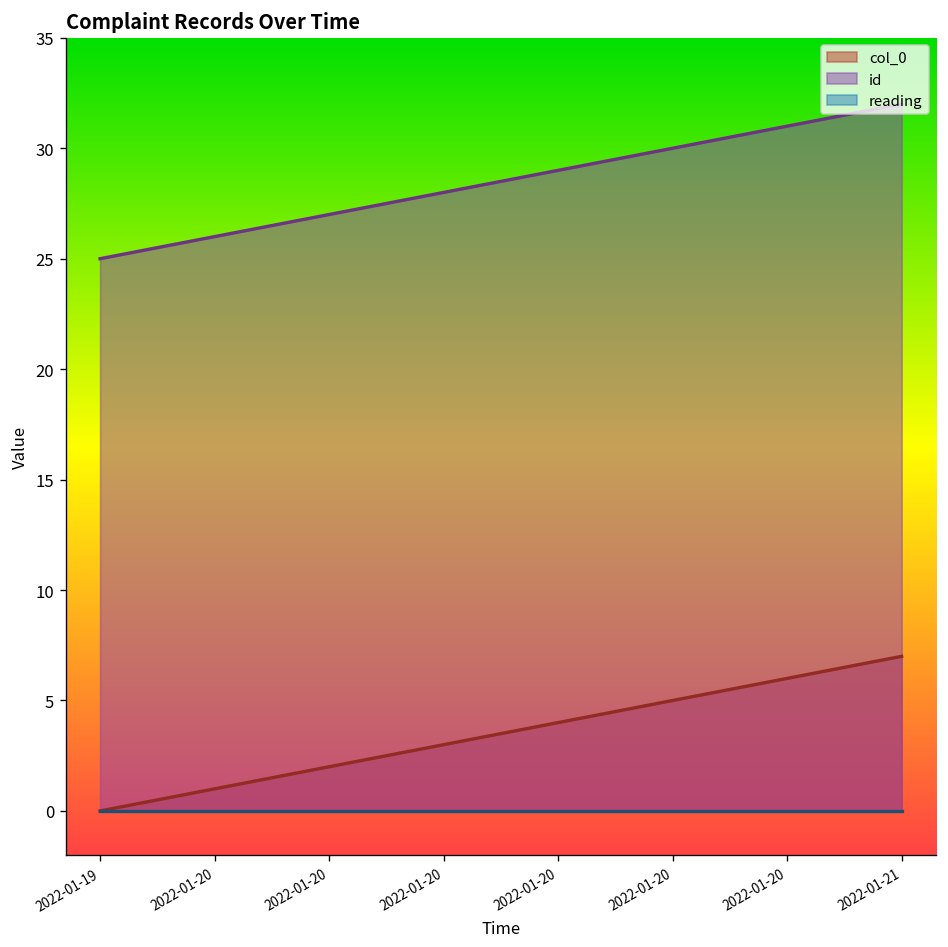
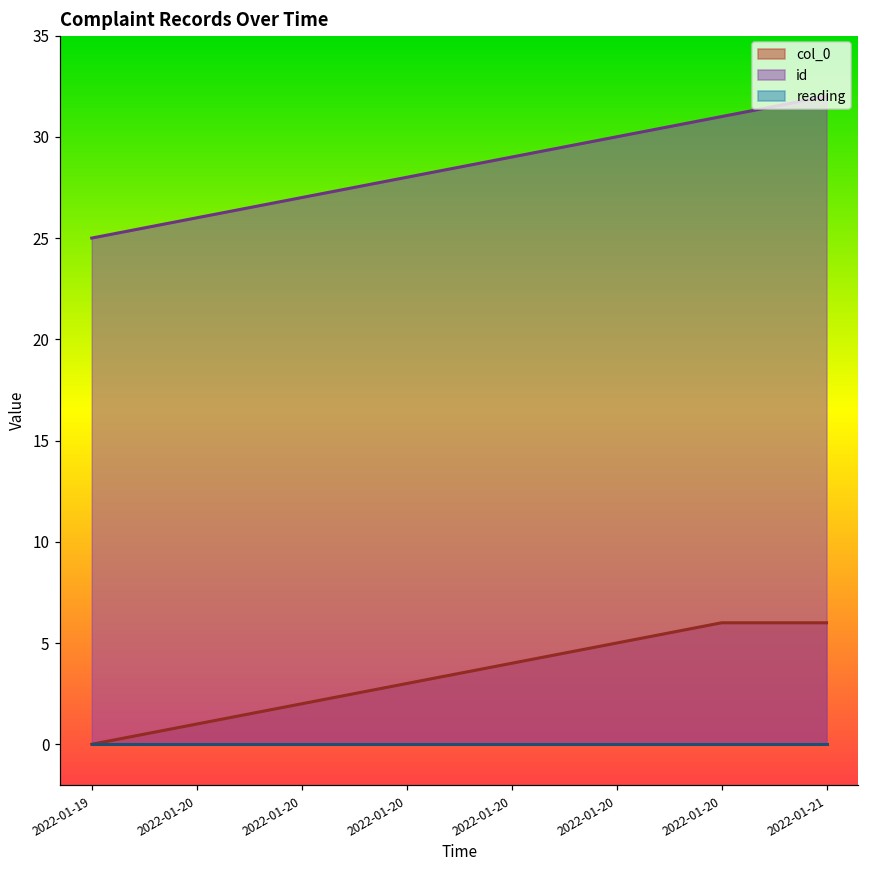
col_0, 2022-01-21: 7 -> 6
